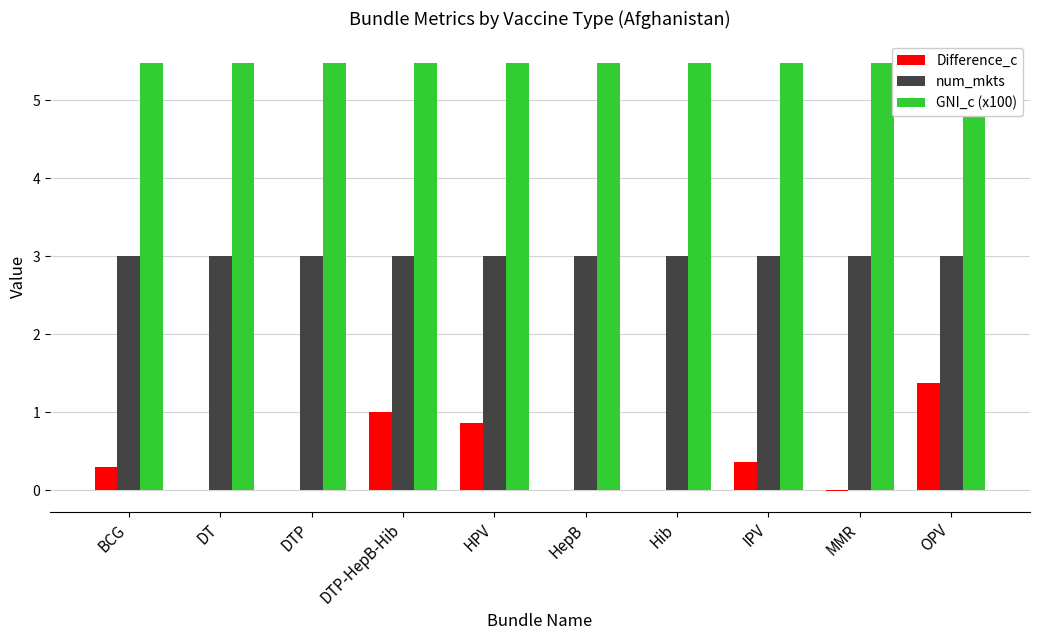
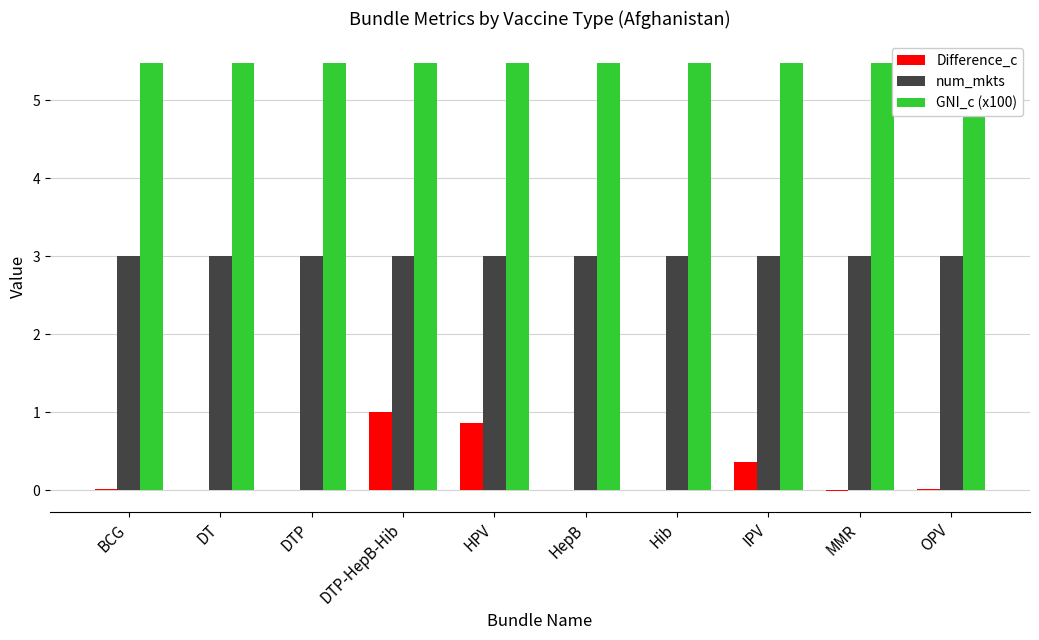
Difference_c, BCG: 0.3 -> 0.0
Difference_c, OPV: 1.4 -> 0.0
